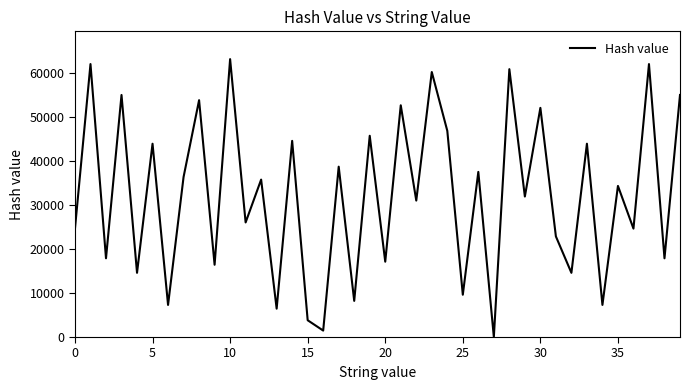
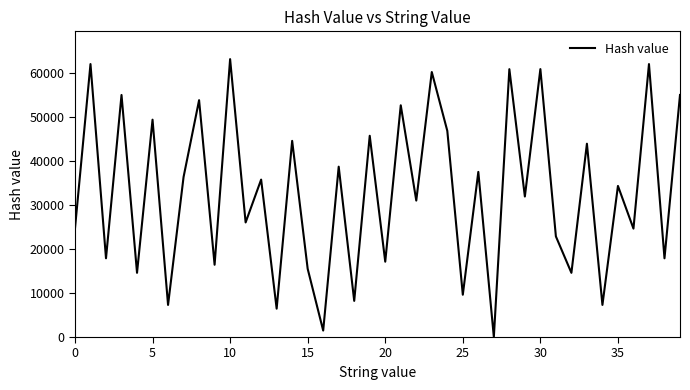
5: 44000 -> 49000
15: 4000 -> 16000
30: 52000 -> 61000
